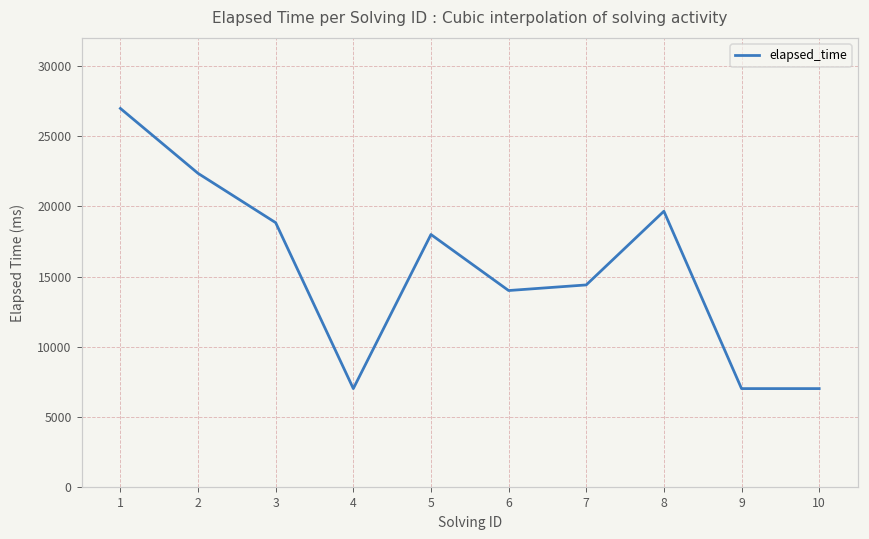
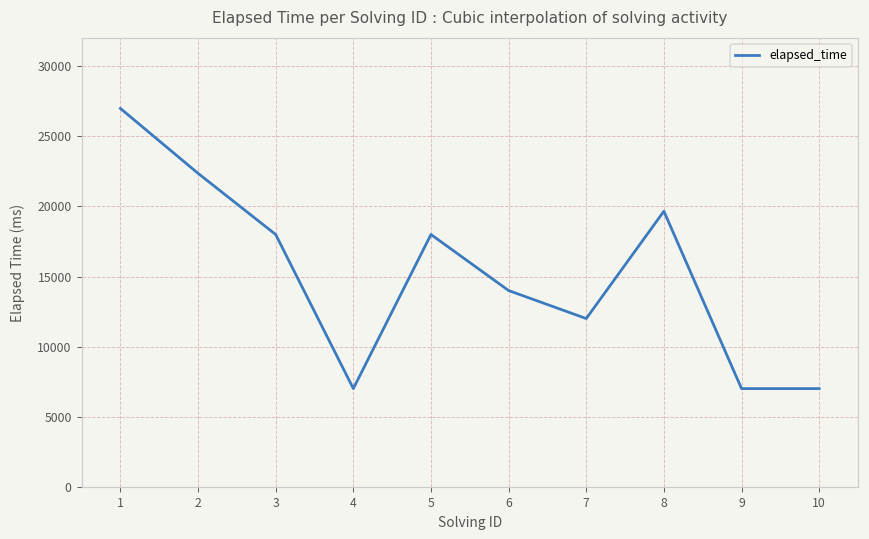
3: 18800 -> 18000
7: 14400 -> 12000
